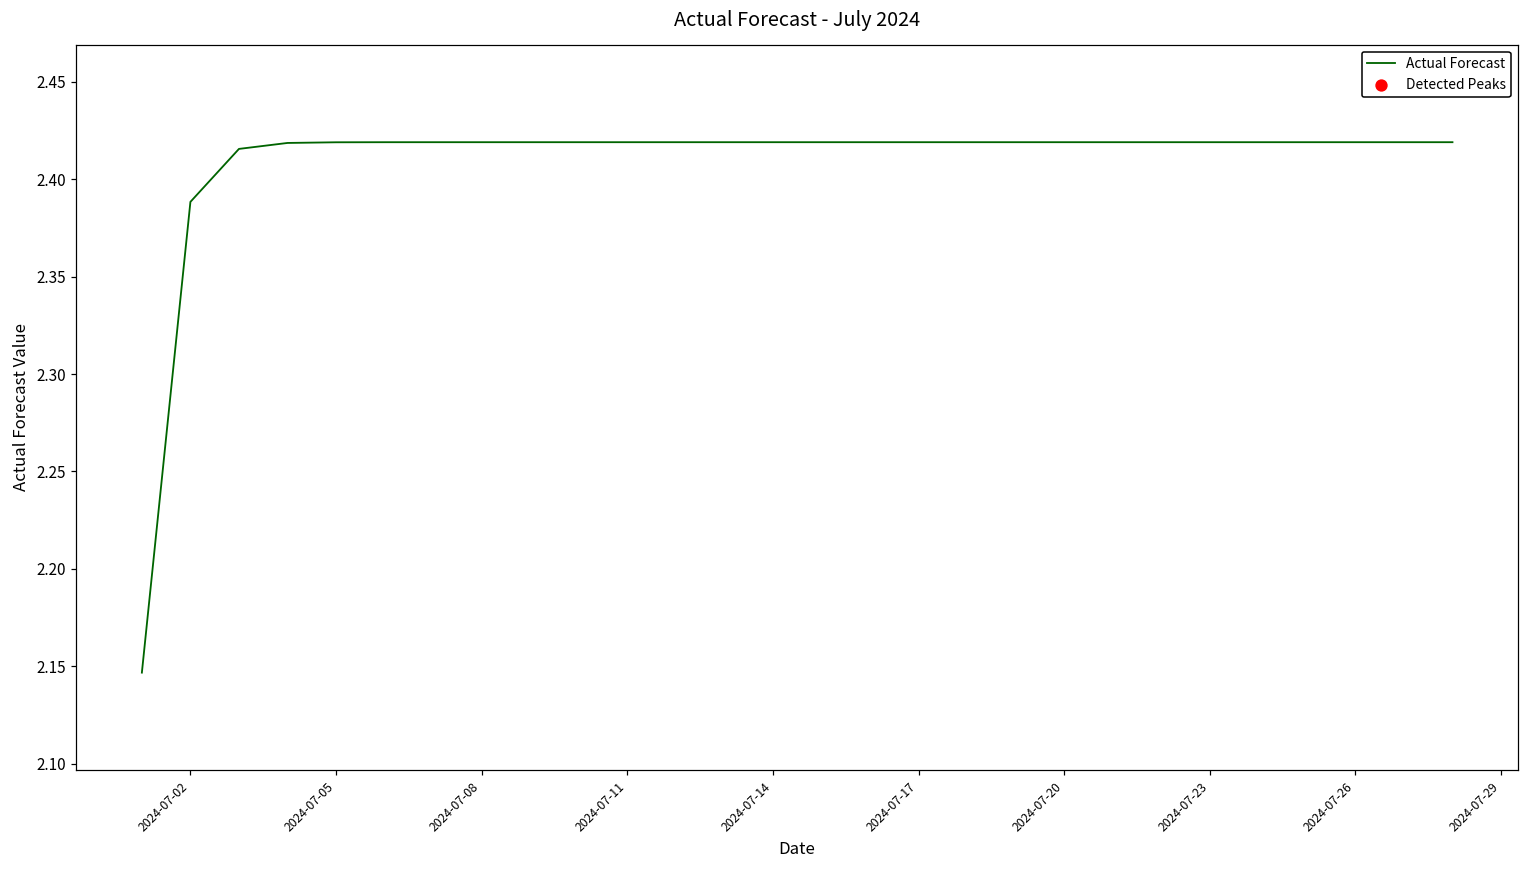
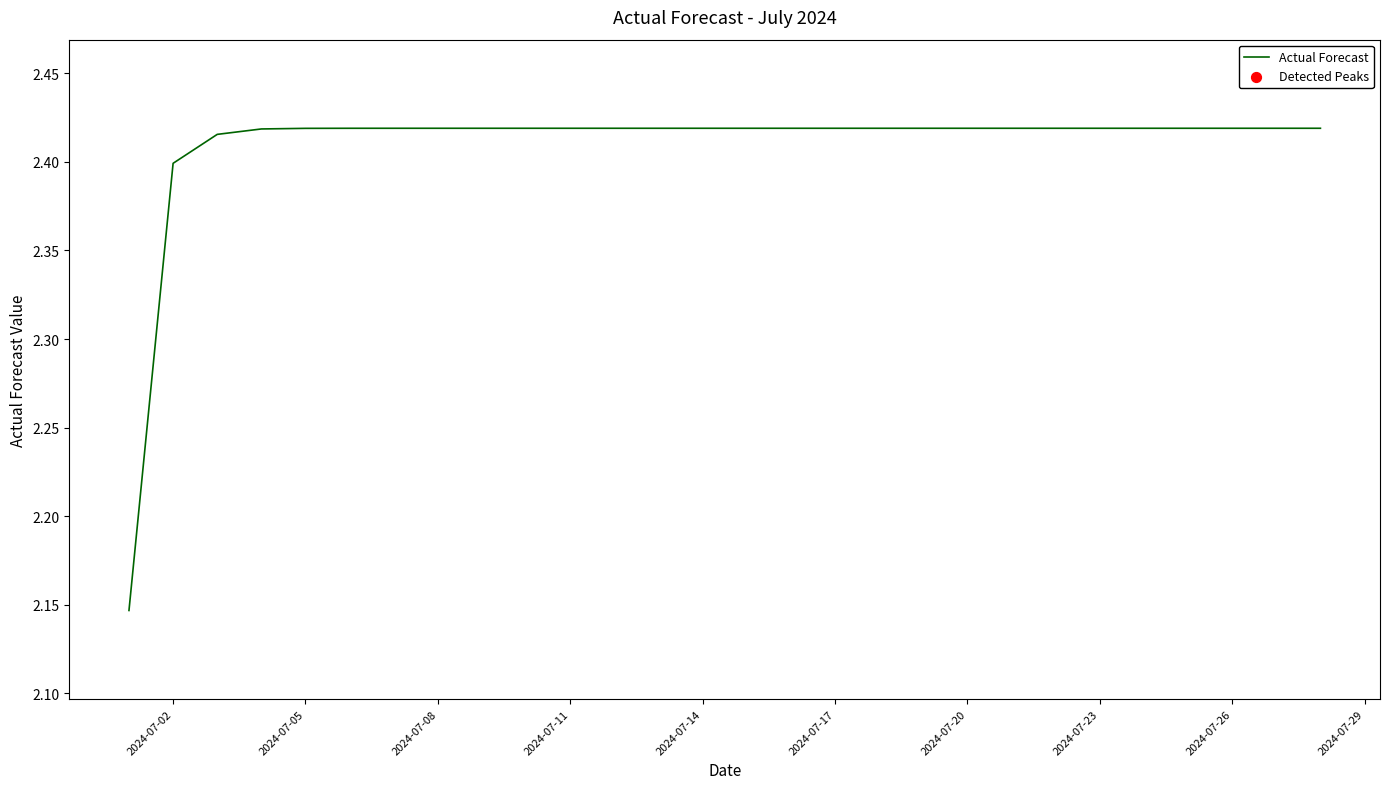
2024-07-02: 2.388 -> 2.399
